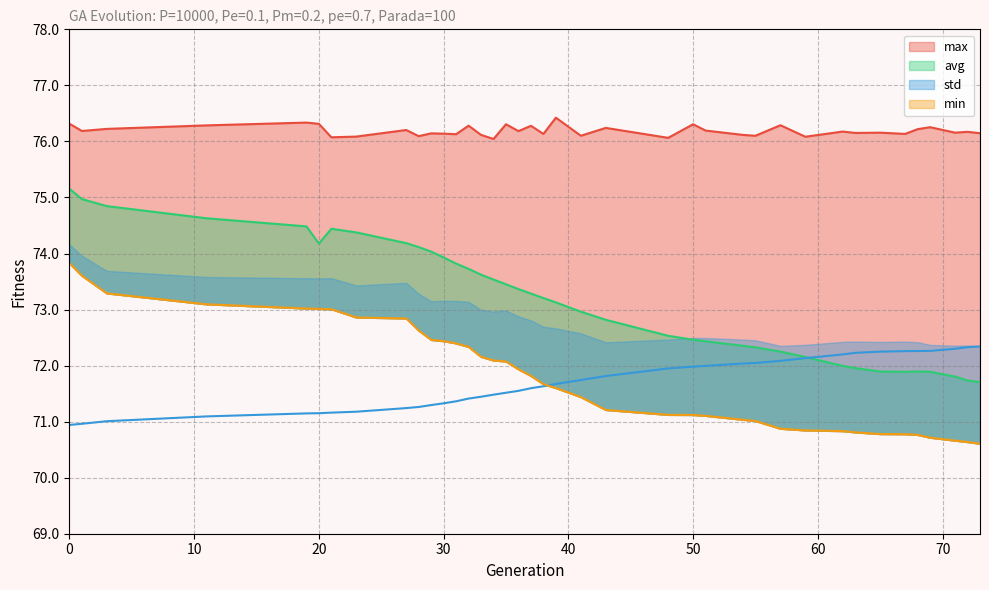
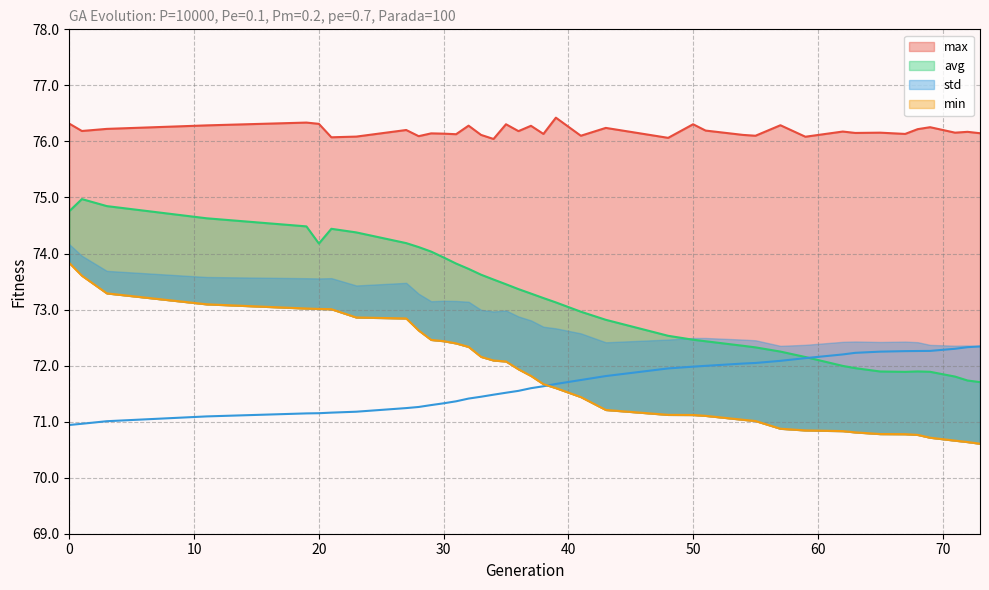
avg, 0: 75.2 -> 74.8
